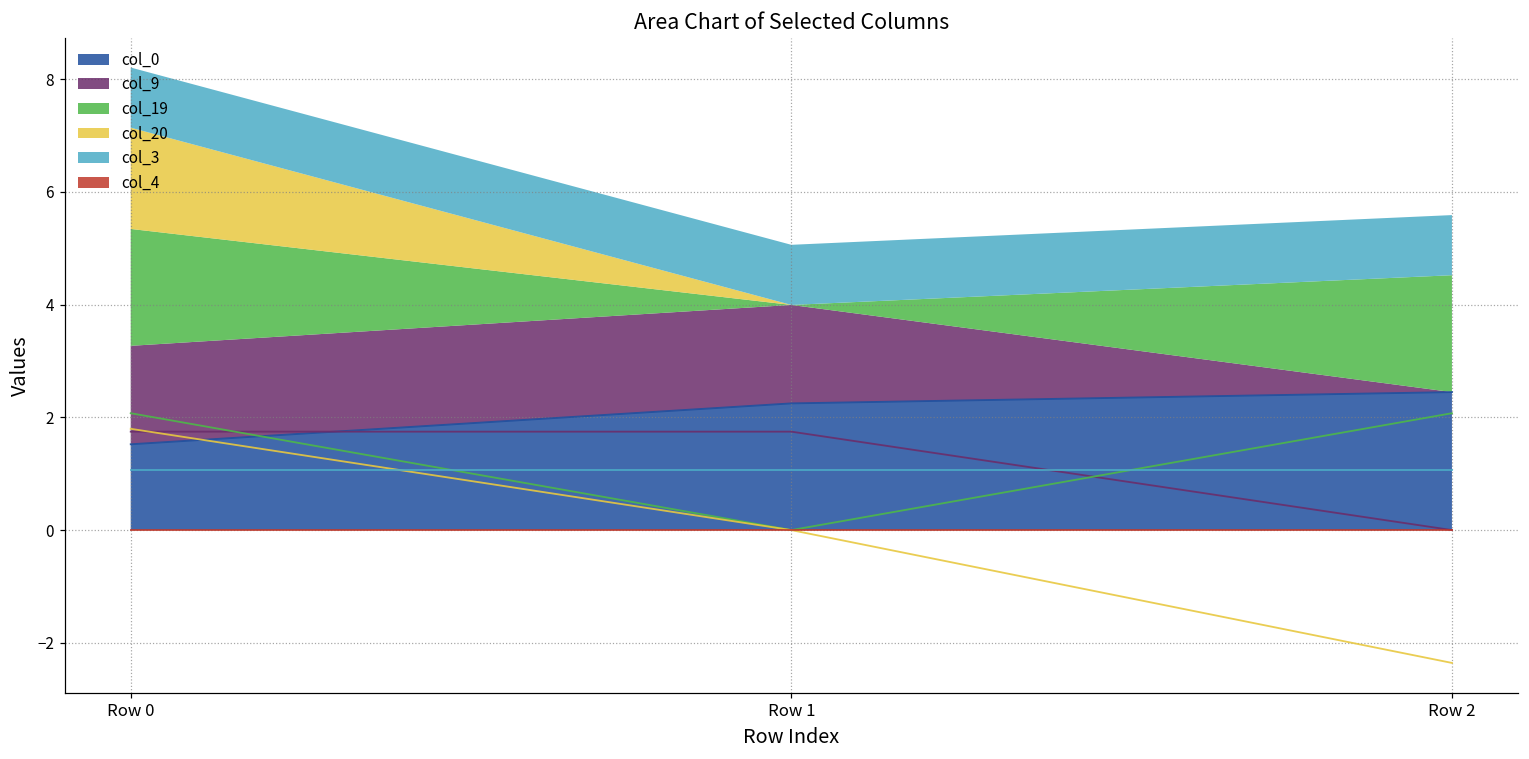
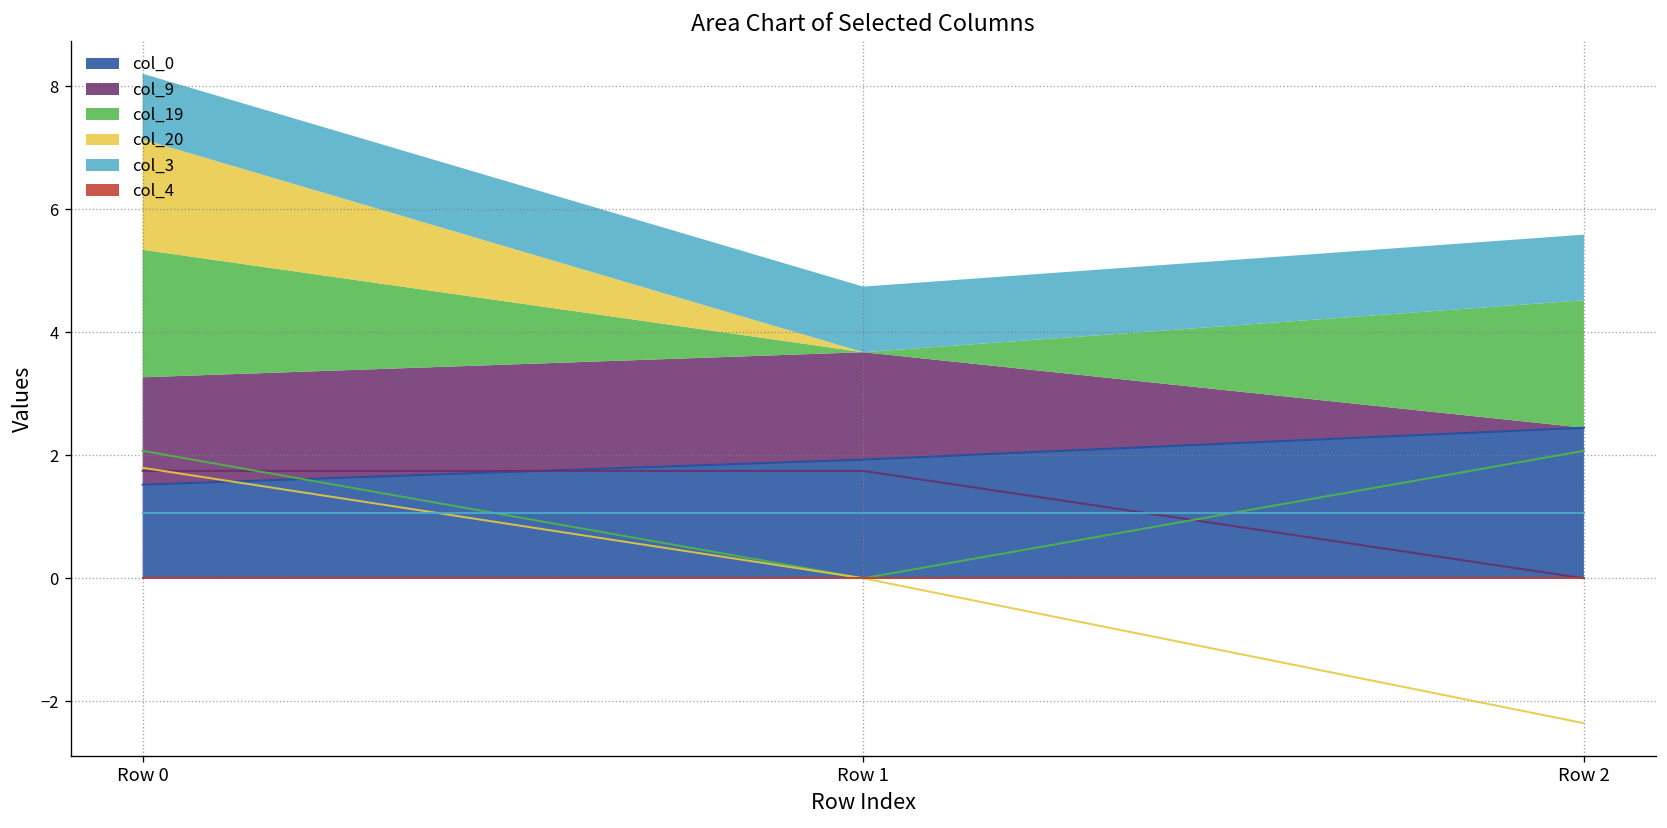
col_0, Row 1: 2.2 -> 1.9
